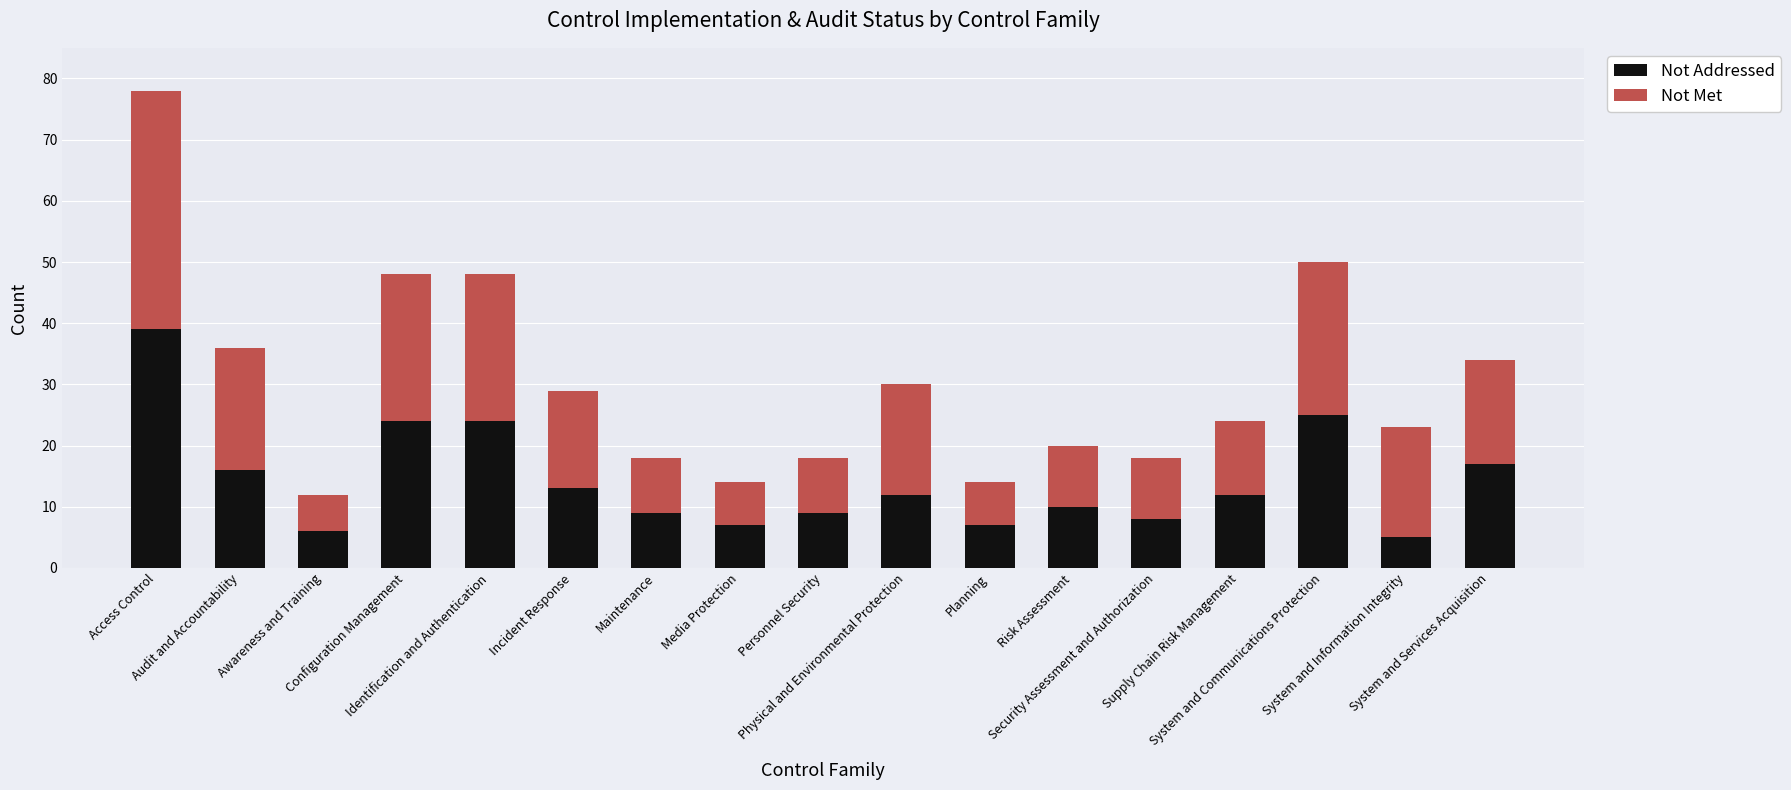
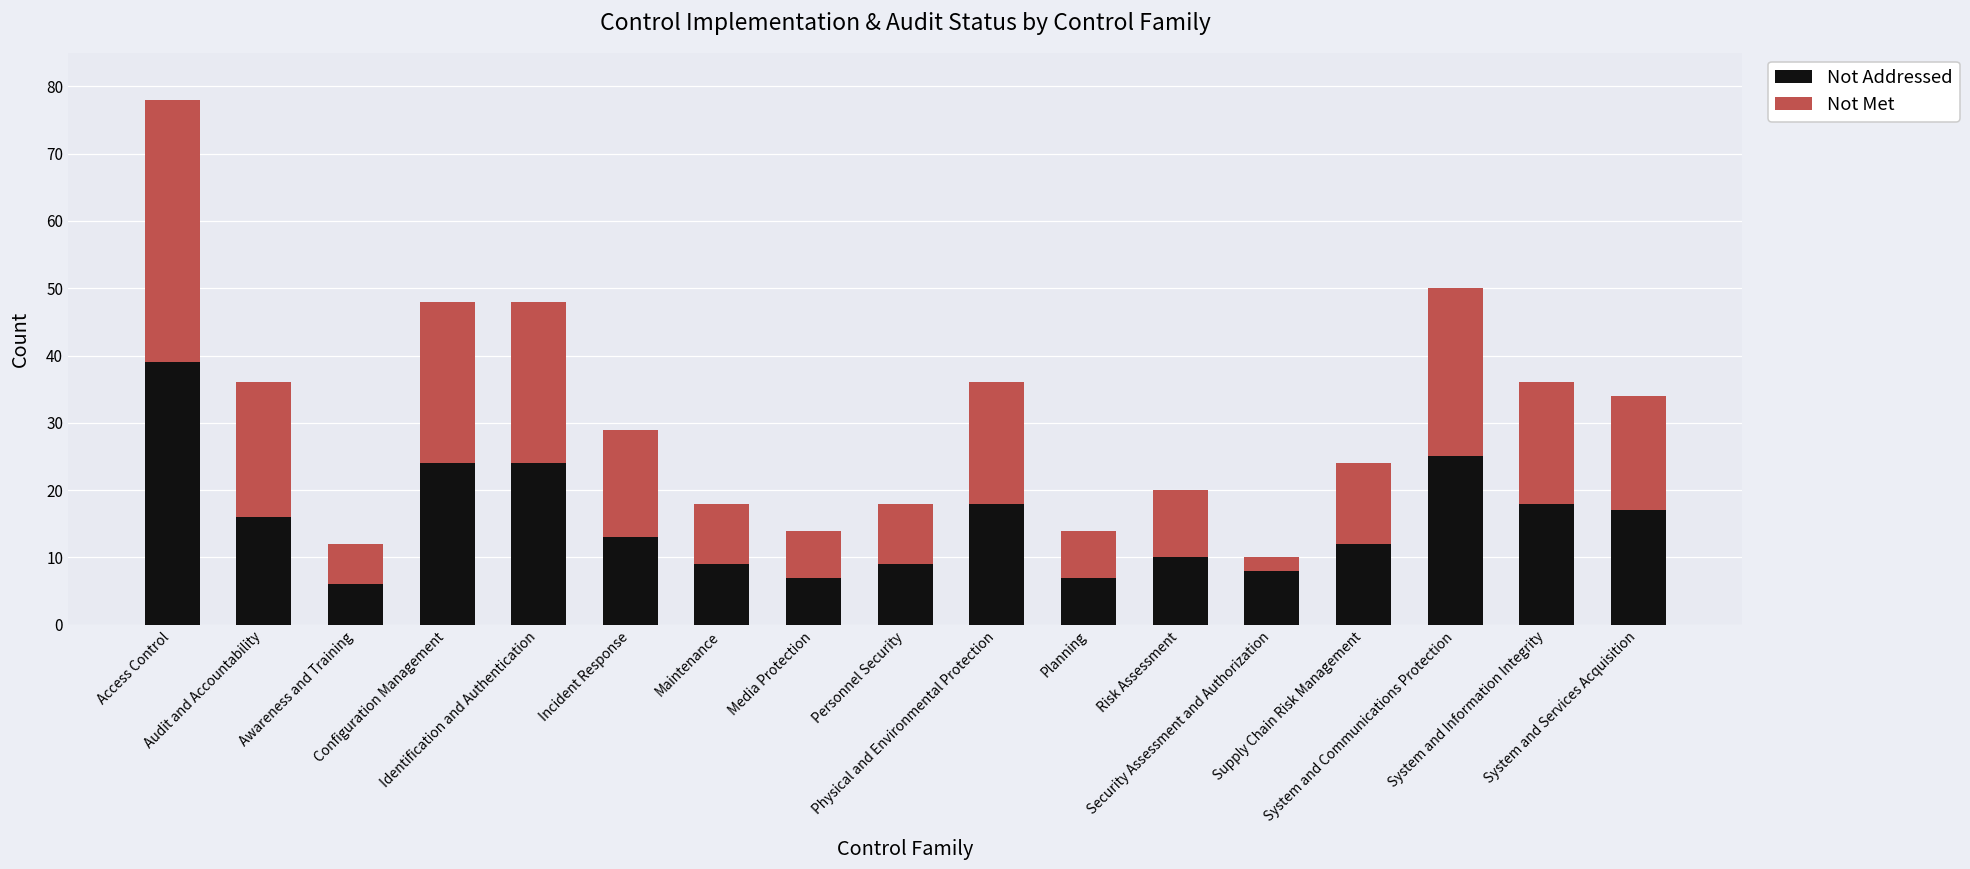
Not Addressed, Physical and Environmental Protection: 12 -> 18
Not Met, Security Assessment and Authorization: 10 -> 2
Not Addressed, System and Information Integrity: 5 -> 18
